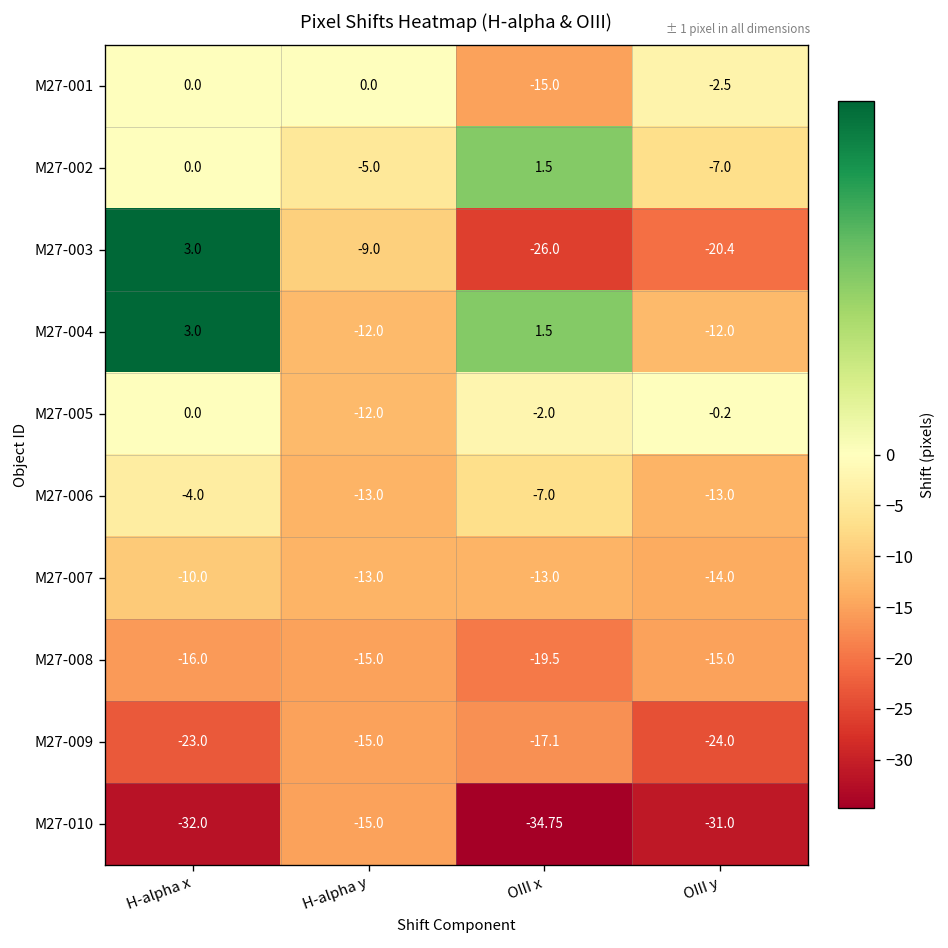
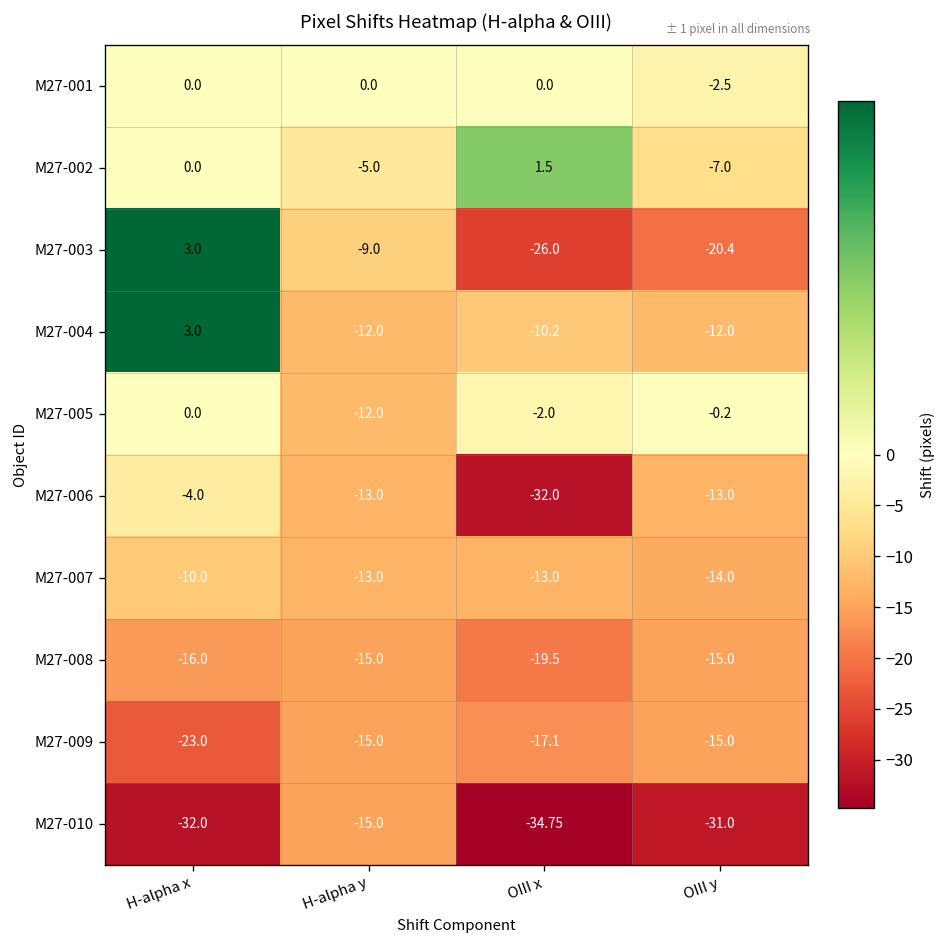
M27-001, OIII x: -15.0 -> 0.0
M27-004, OIII x: 1.5 -> -10.2
M27-006, OIII x: -7.0 -> -32.0
M27-009, OIII y: -24.0 -> -15.0
